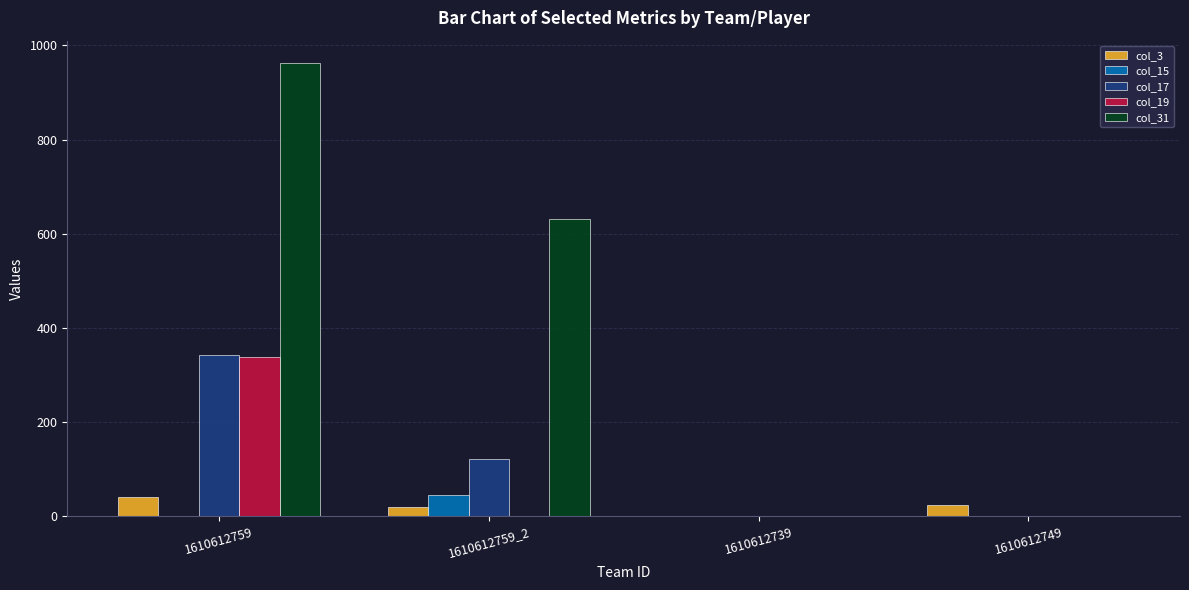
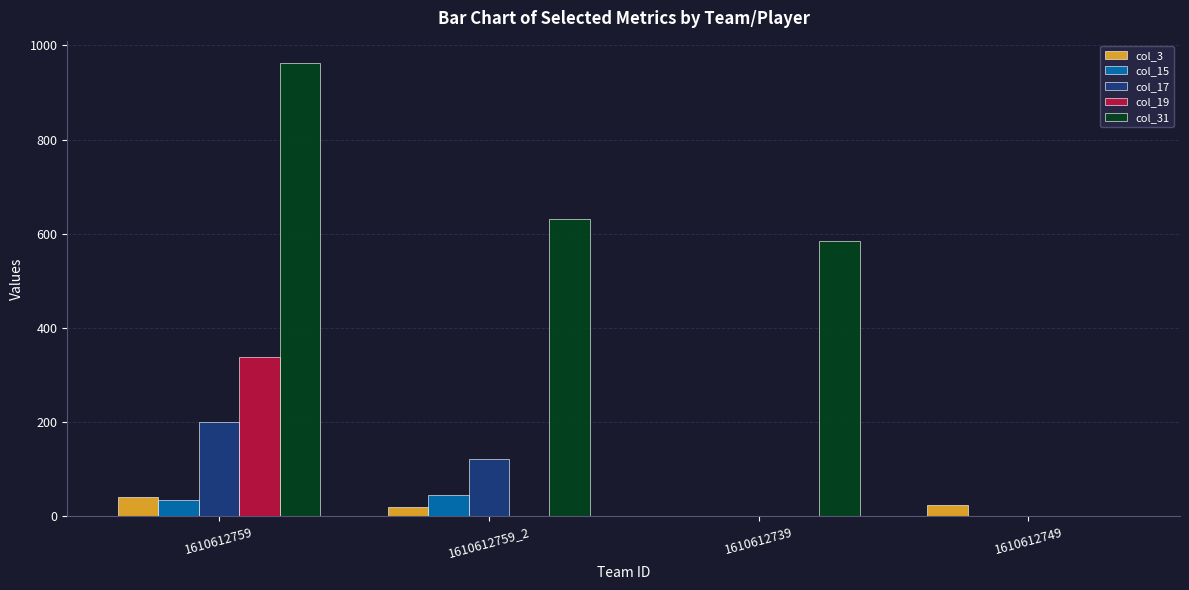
col_15, 1610612759: 0 -> 30
col_17, 1610612759: 340 -> 200
col_31, 1610612739: 0 -> 590
